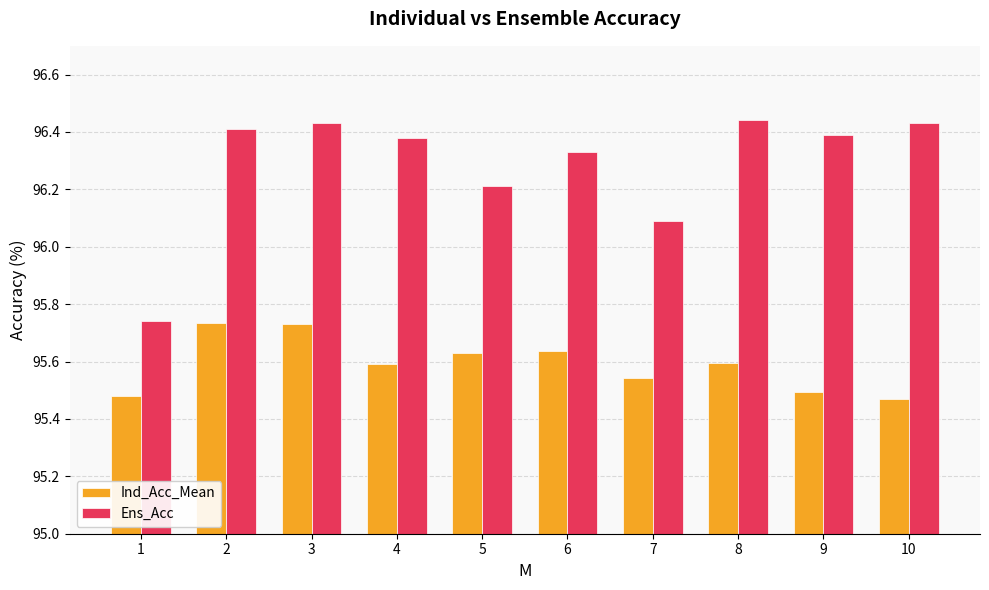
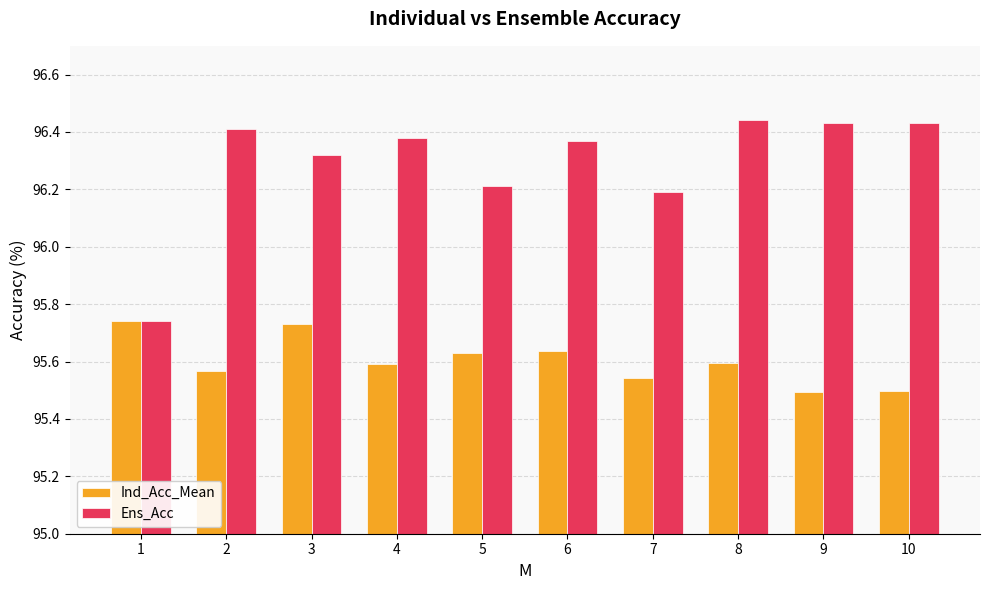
Ind_Acc_Mean, 1: 95.48 -> 95.74
Ind_Acc_Mean, 2: 95.74 -> 95.57
Ens_Acc, 3: 96.43 -> 96.32
Ens_Acc, 6: 96.33 -> 96.37
Ens_Acc, 7: 96.09 -> 96.19
Ens_Acc, 9: 96.39 -> 96.43
Ind_Acc_Mean, 10: 95.47 -> 95.50
